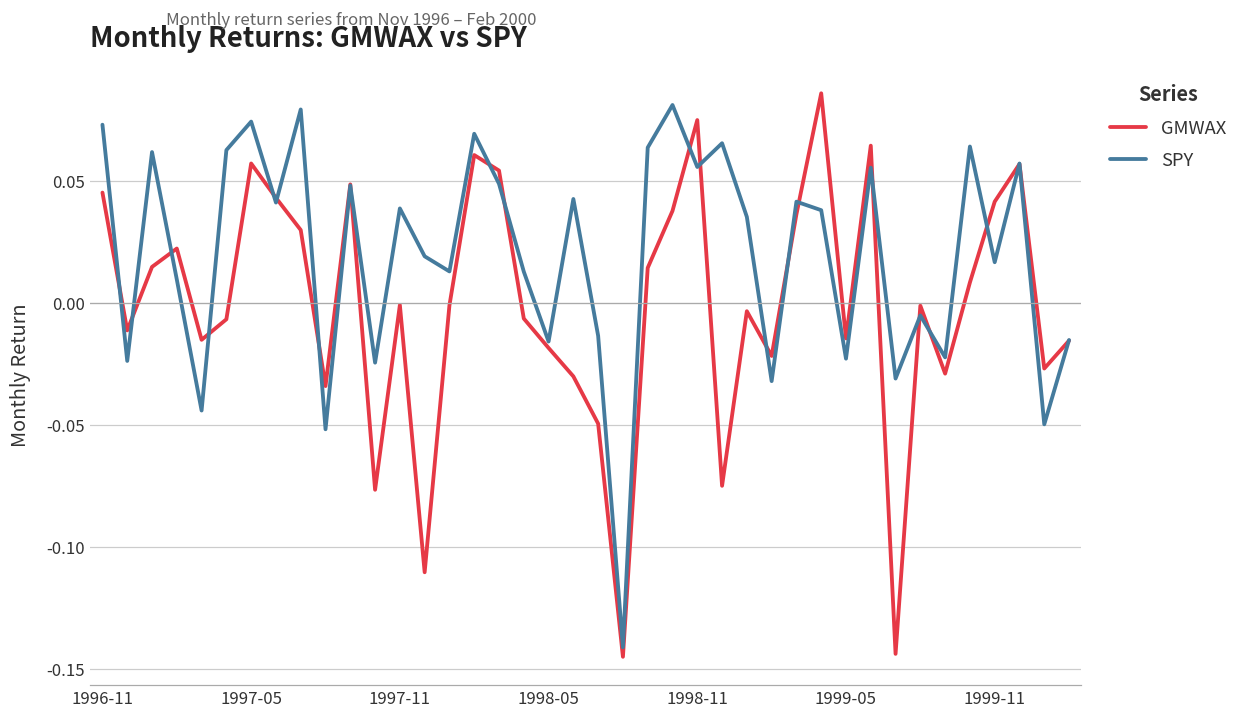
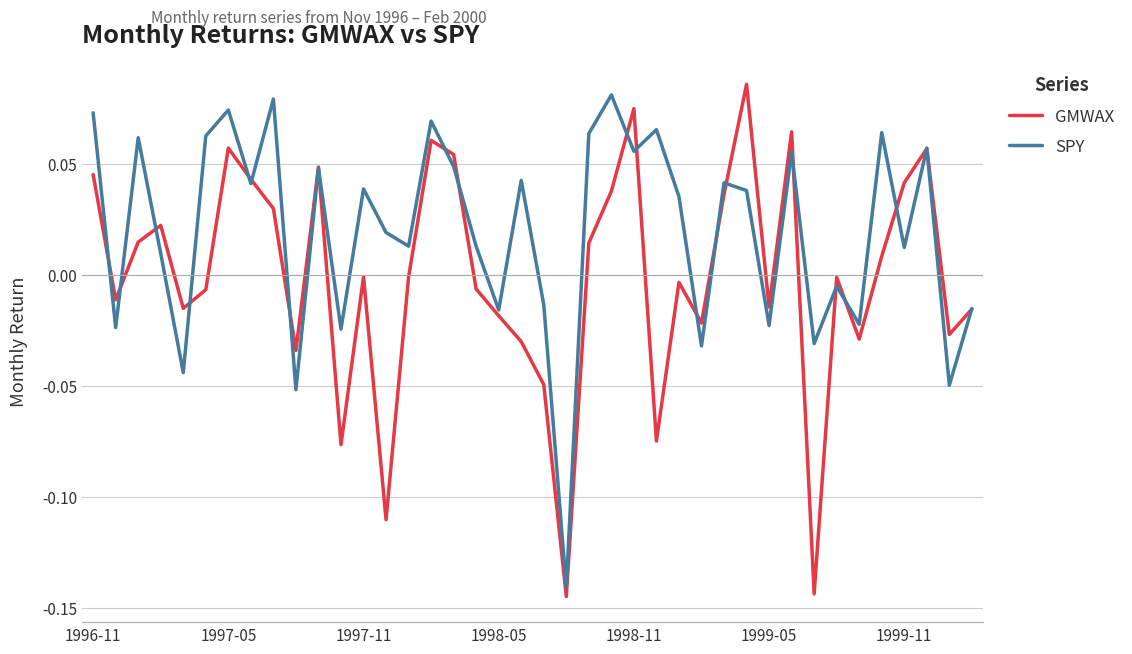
SPY, 1999-11: 0.017 -> 0.012
